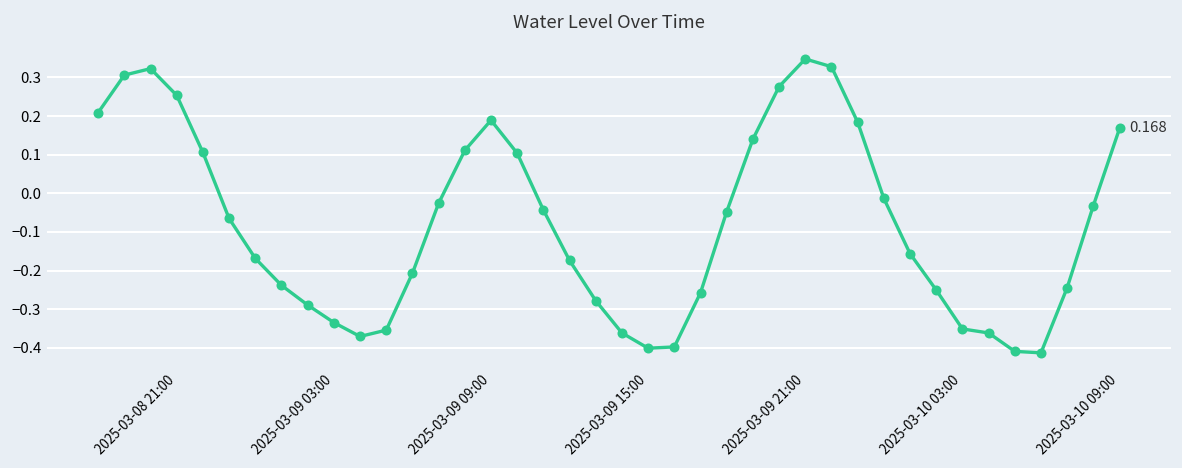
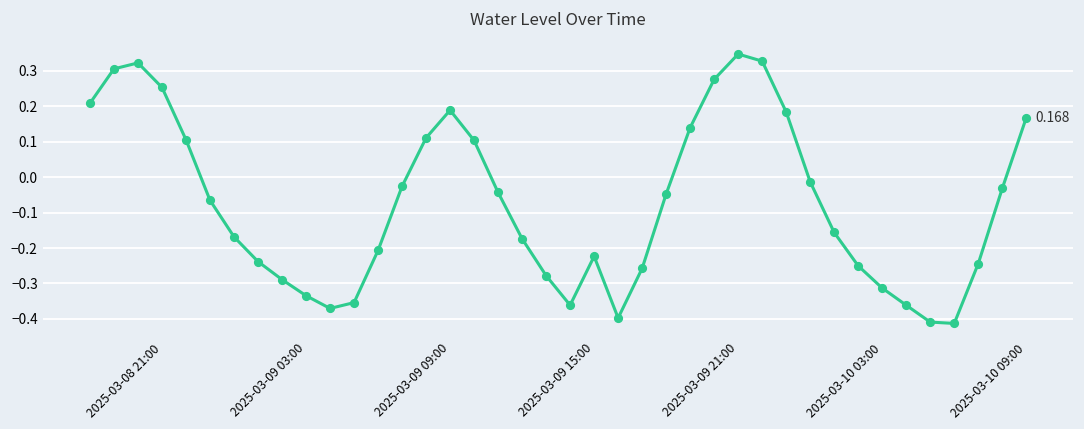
2025-03-09 15:00: -0.40 -> -0.22
2025-03-10 03:00: -0.35 -> -0.31
